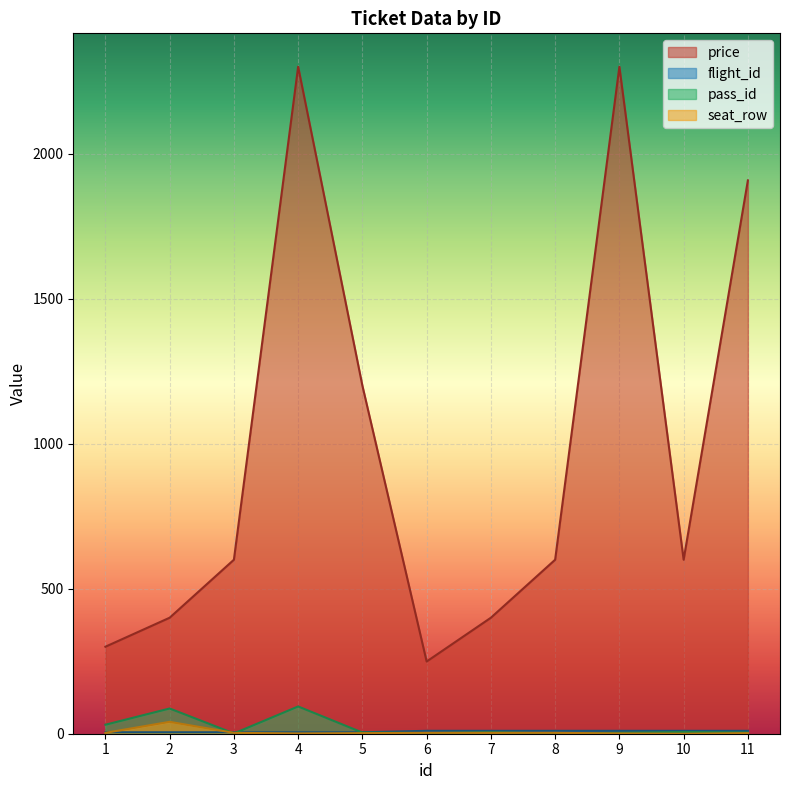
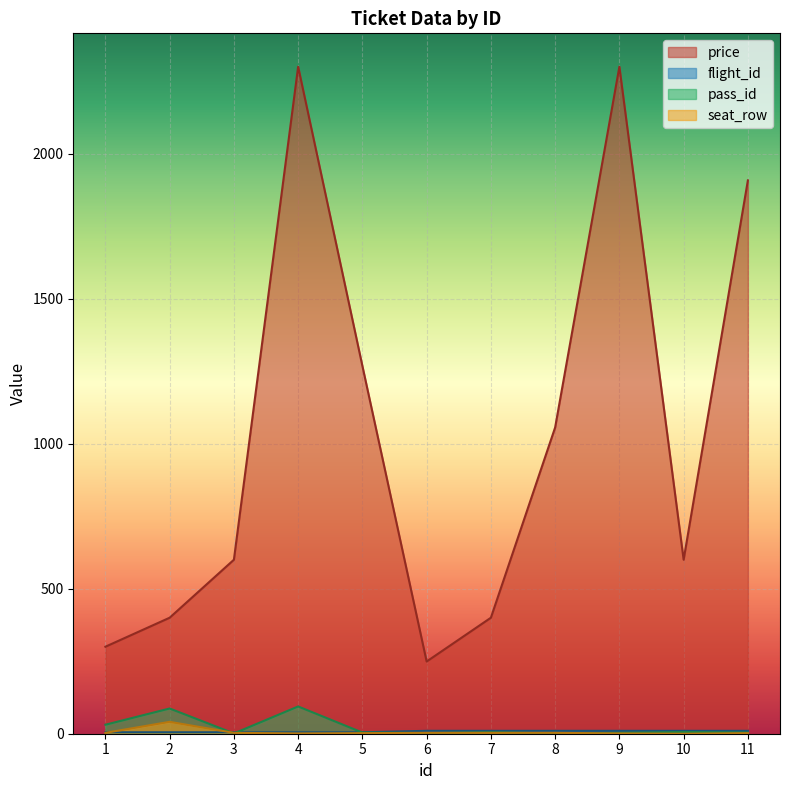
price, 5: 1200 -> 1270
price, 8: 600 -> 1060
